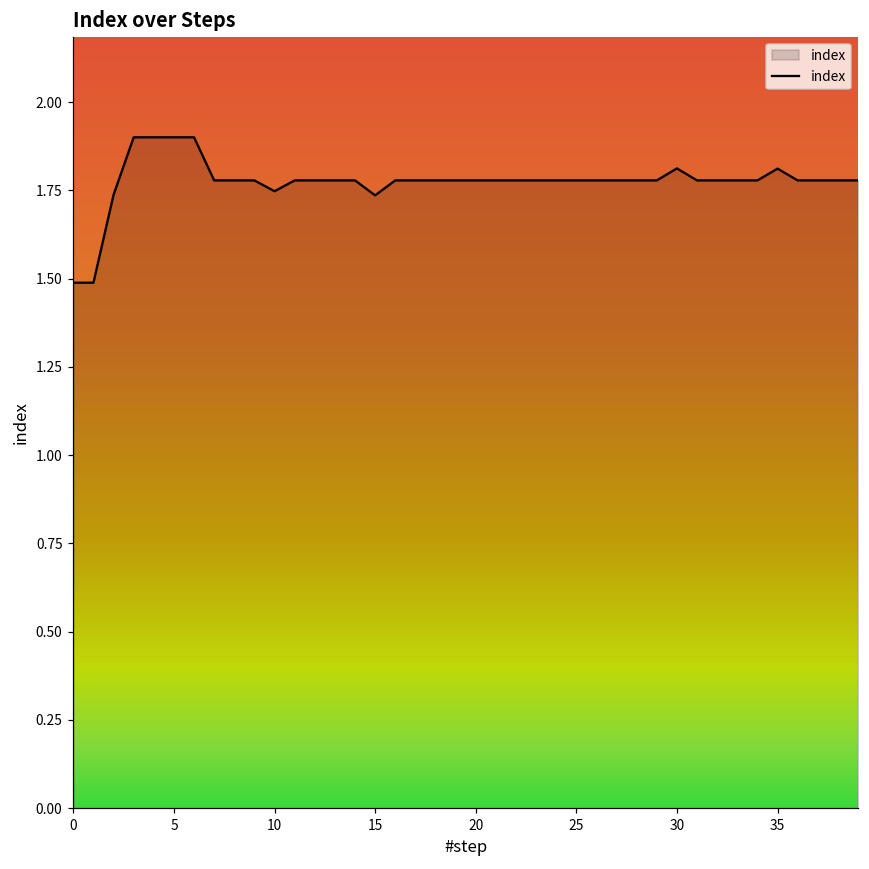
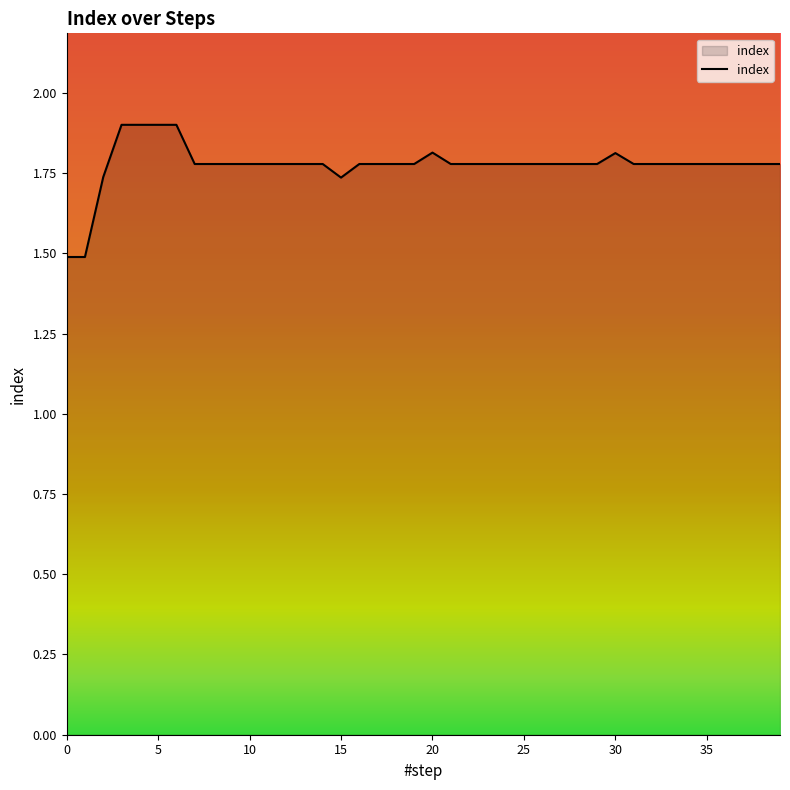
10: 1.75 -> 1.78
20: 1.78 -> 1.81
35: 1.81 -> 1.78
